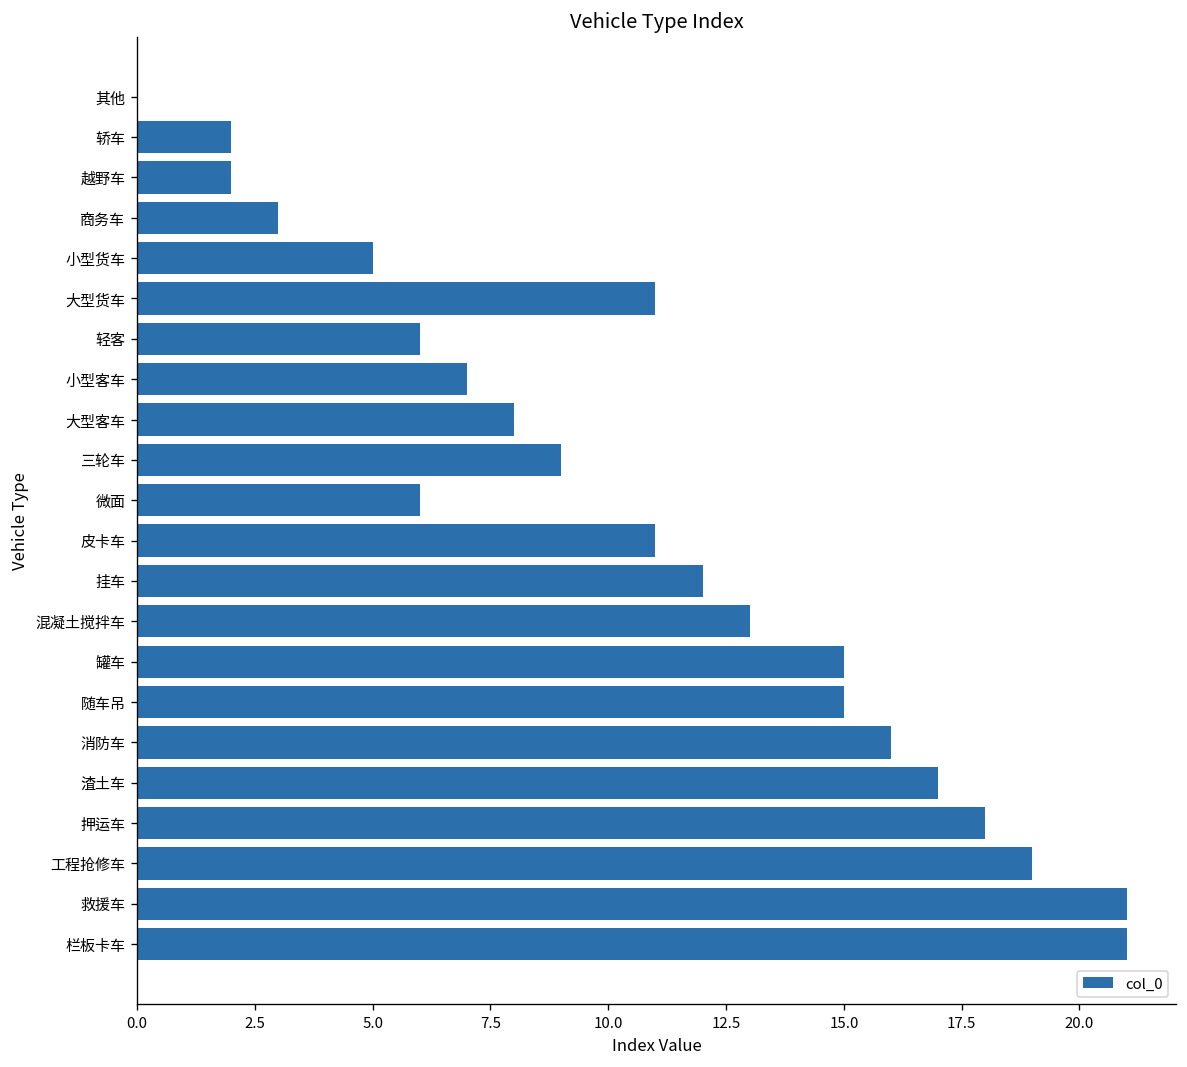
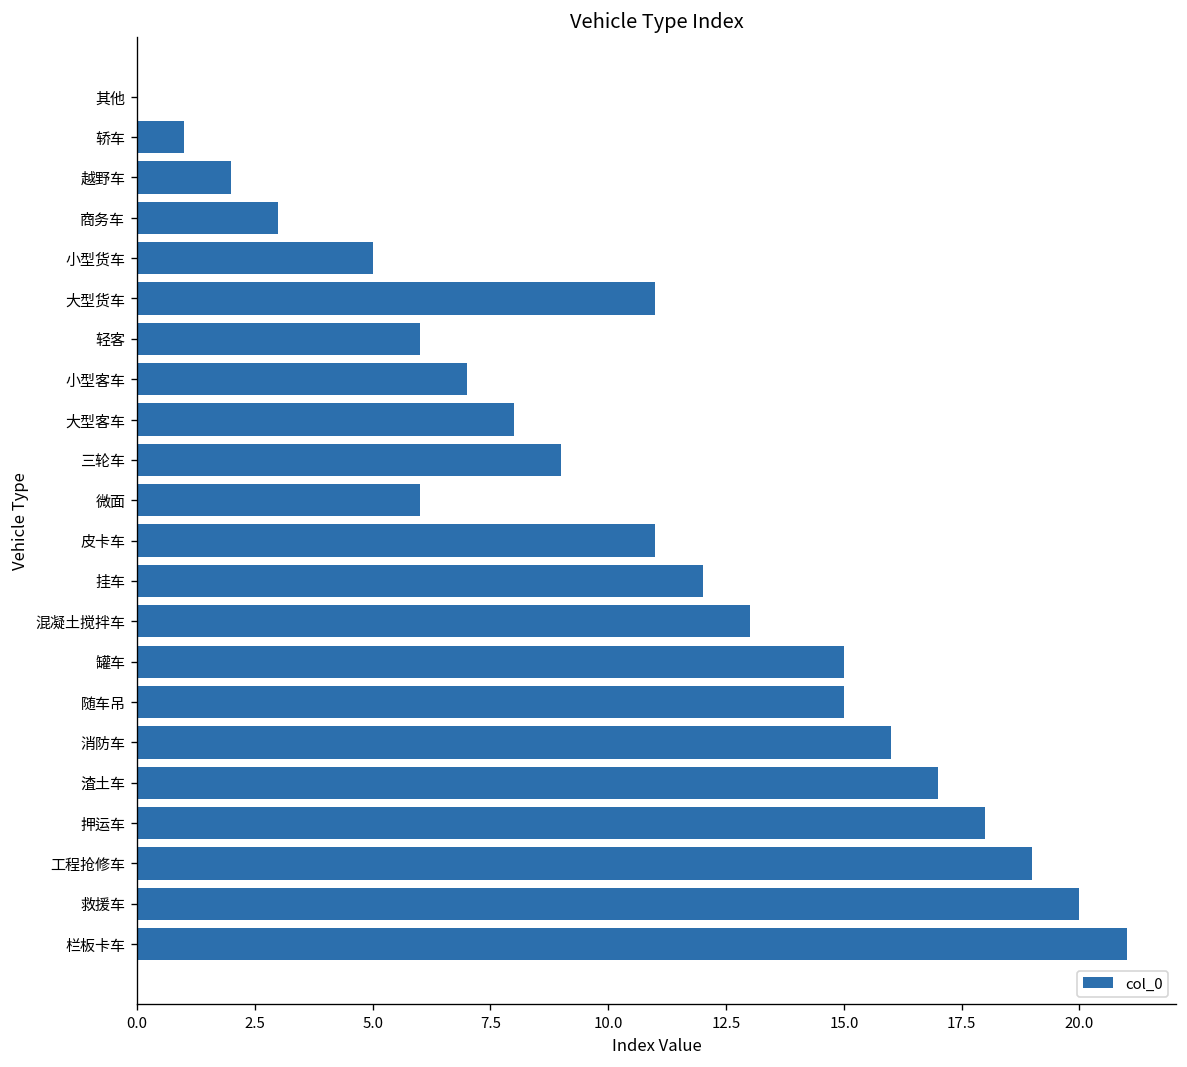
轿车: 2 -> 1
救援车: 21 -> 20
